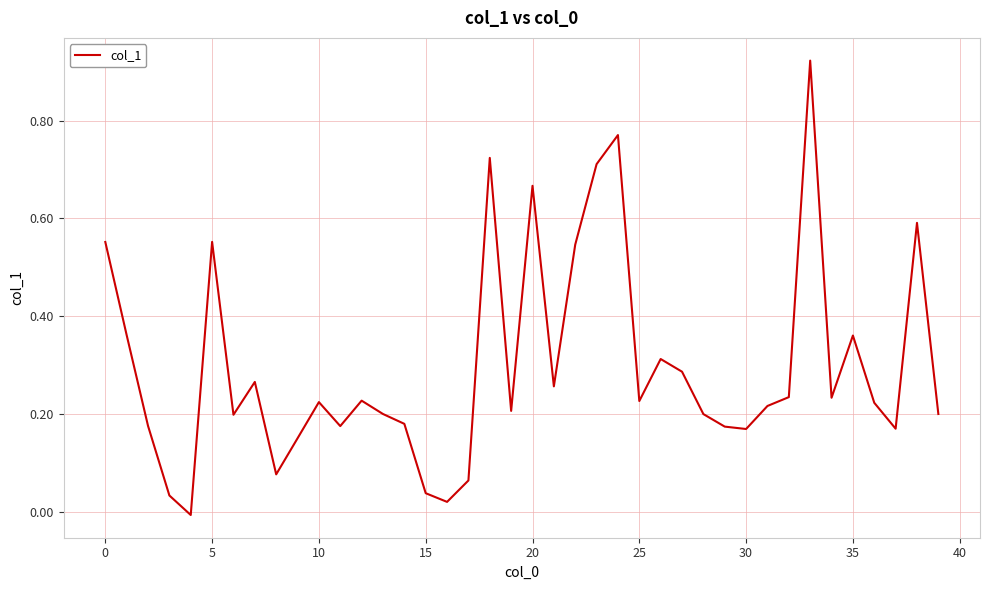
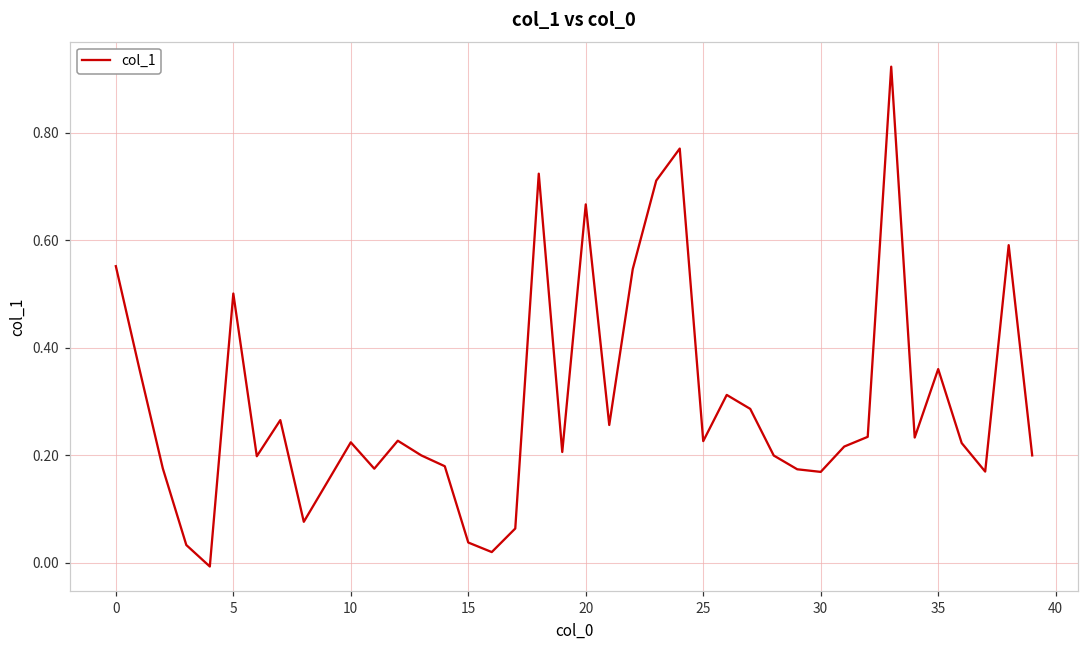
5: 0.55 -> 0.50
